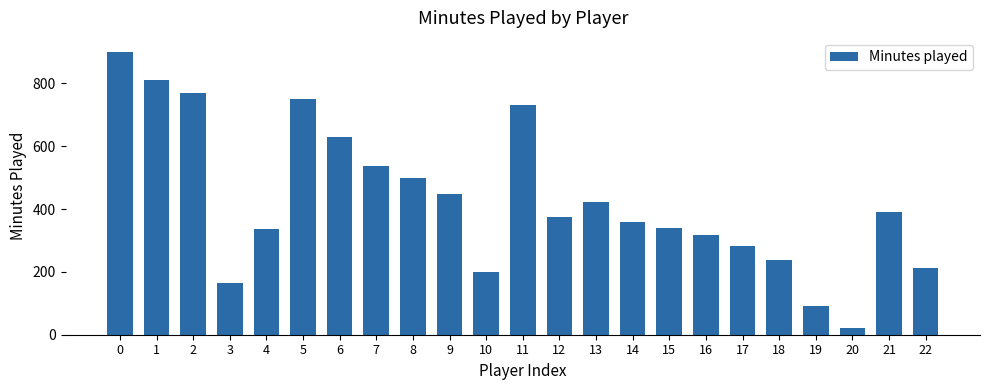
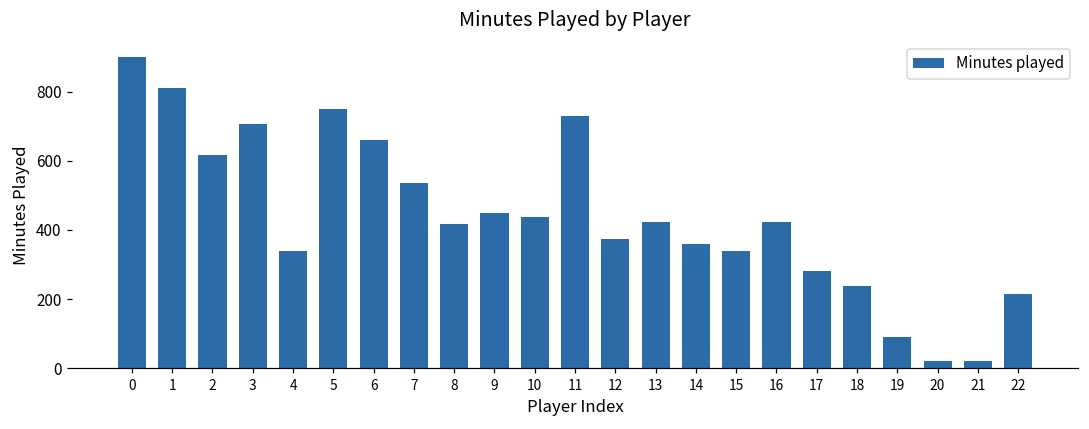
2: 770 -> 620
3: 160 -> 710
6: 630 -> 660
8: 500 -> 420
10: 200 -> 440
16: 320 -> 420
21: 390 -> 20
